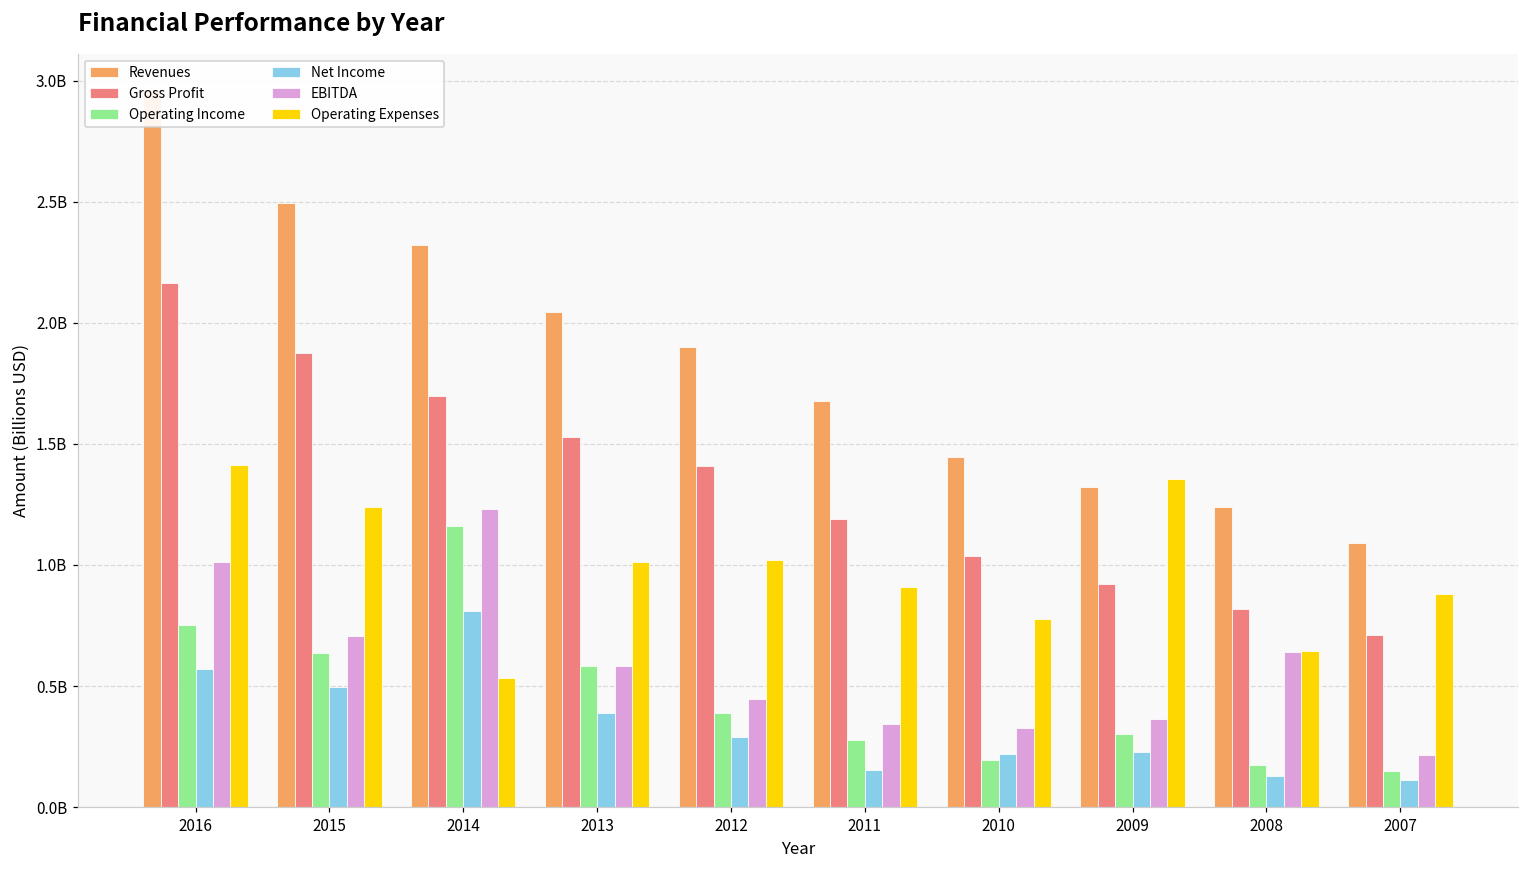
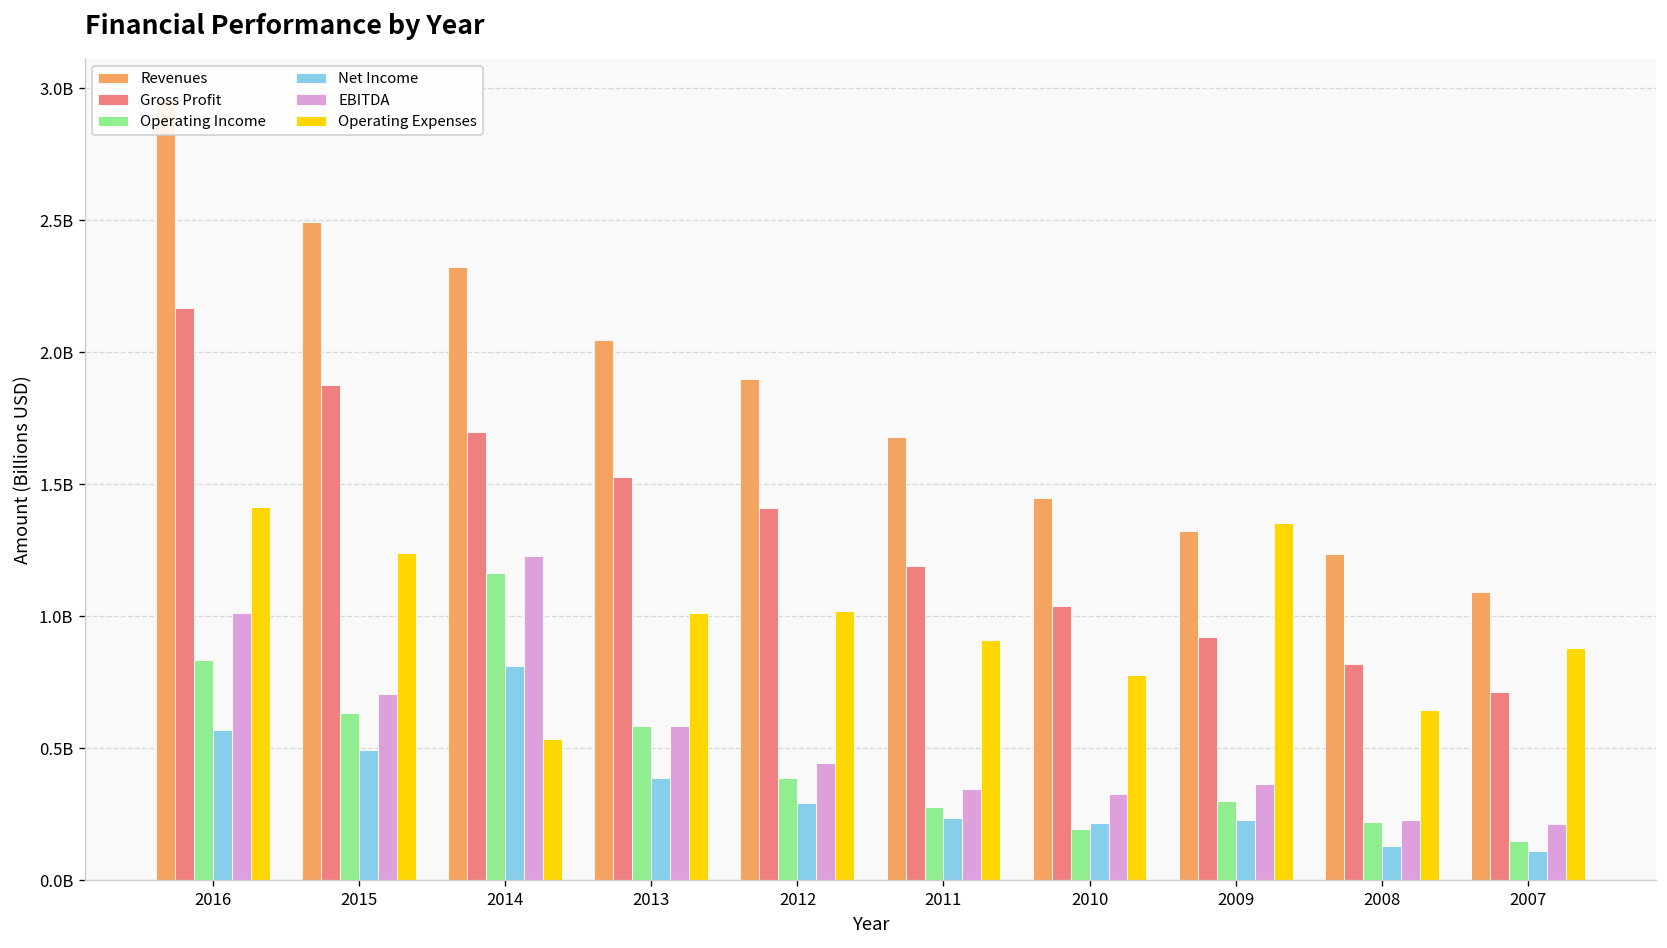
Operating Income, 2016: 750000000 -> 830000000
Net Income, 2011: 150000000 -> 240000000
Operating Income, 2008: 170000000 -> 220000000
EBITDA, 2008: 640000000 -> 230000000
